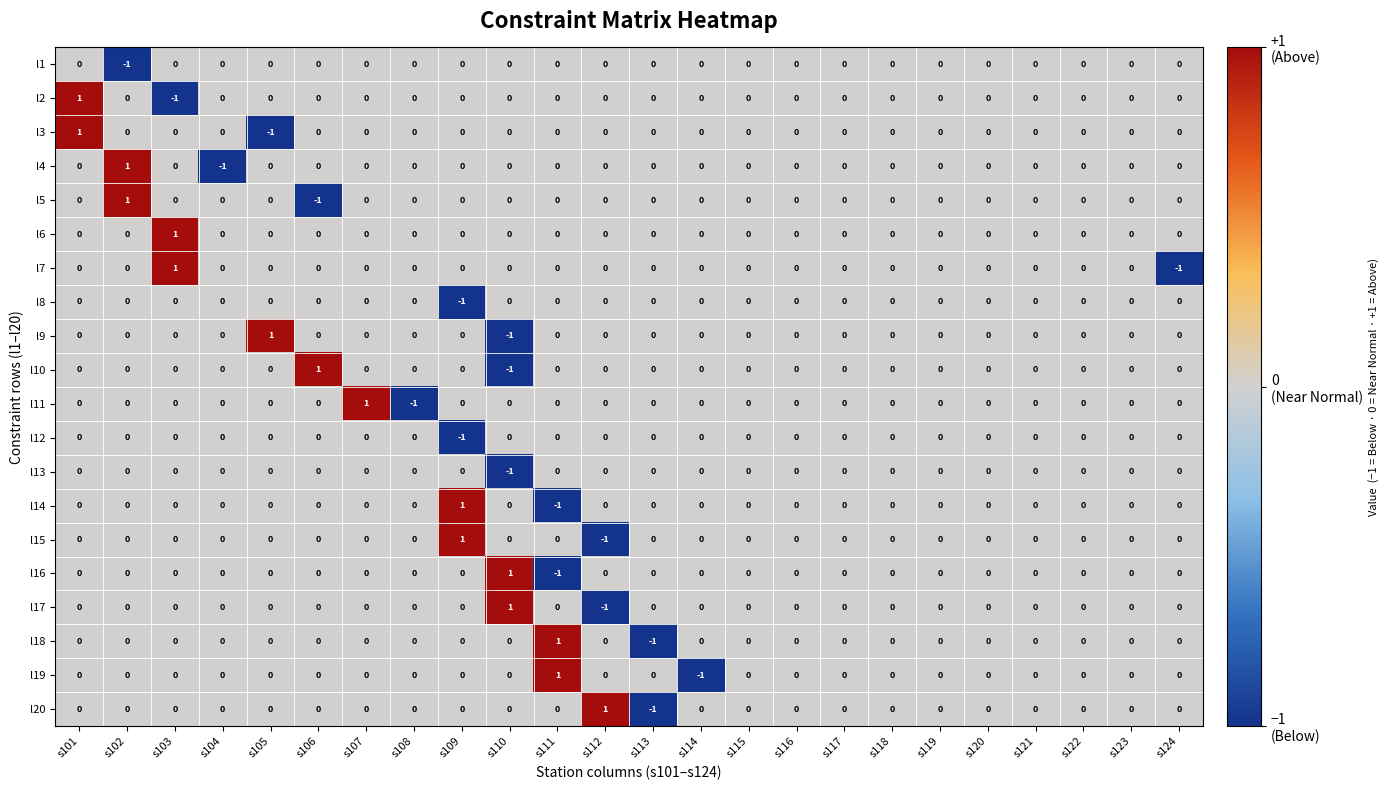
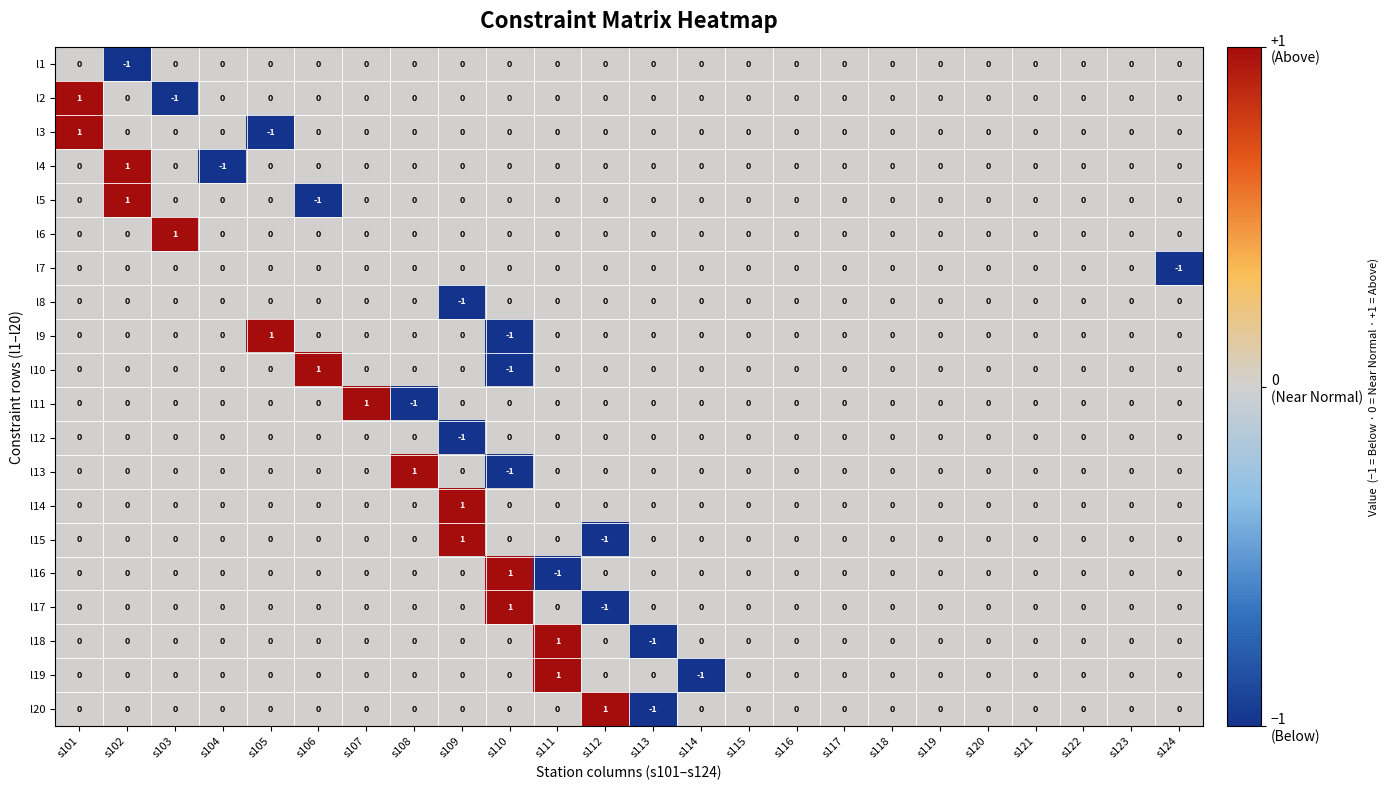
l7, s103: 1 -> 0
l13, s108: 0 -> 1
l14, s111: -1 -> 0
